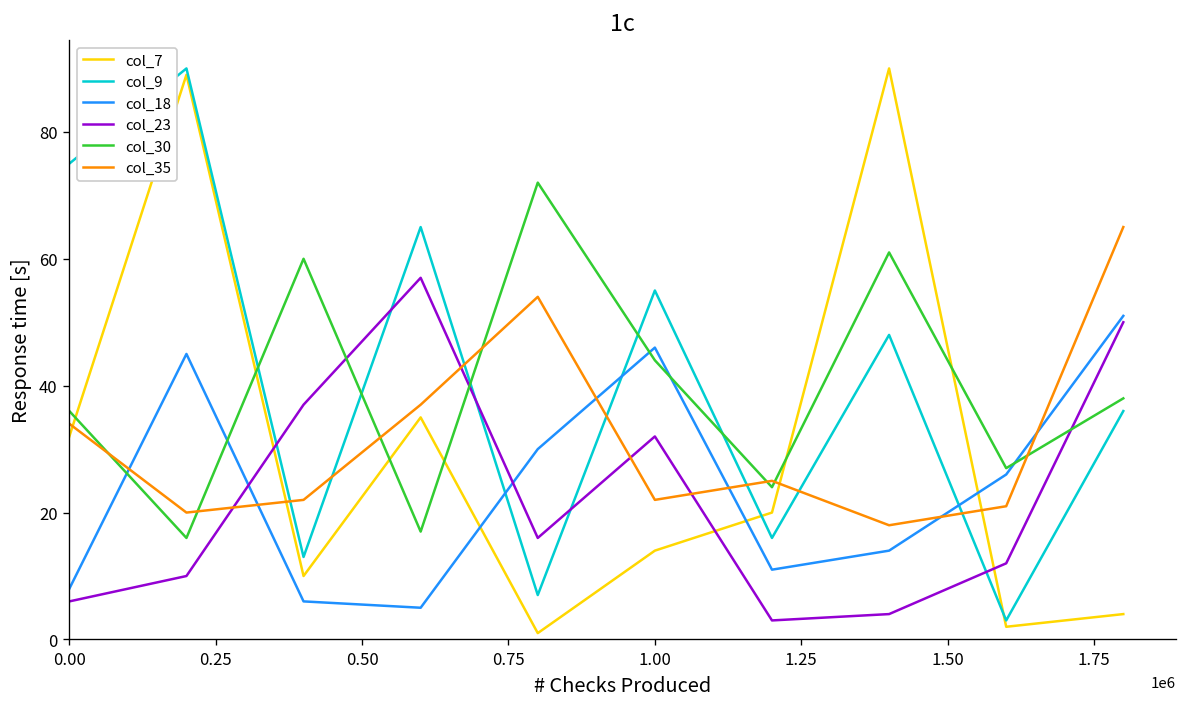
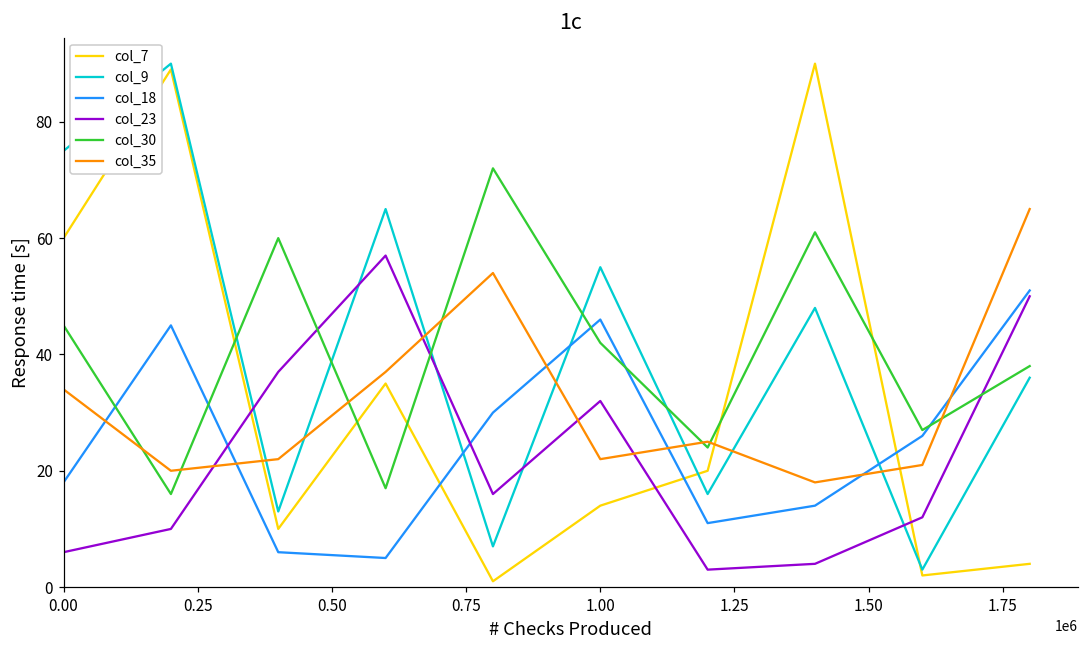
col_7, 0.00: 32 -> 60
col_18, 0.00: 8 -> 18
col_30, 0.00: 36 -> 45
col_30, 1.00: 44 -> 42
